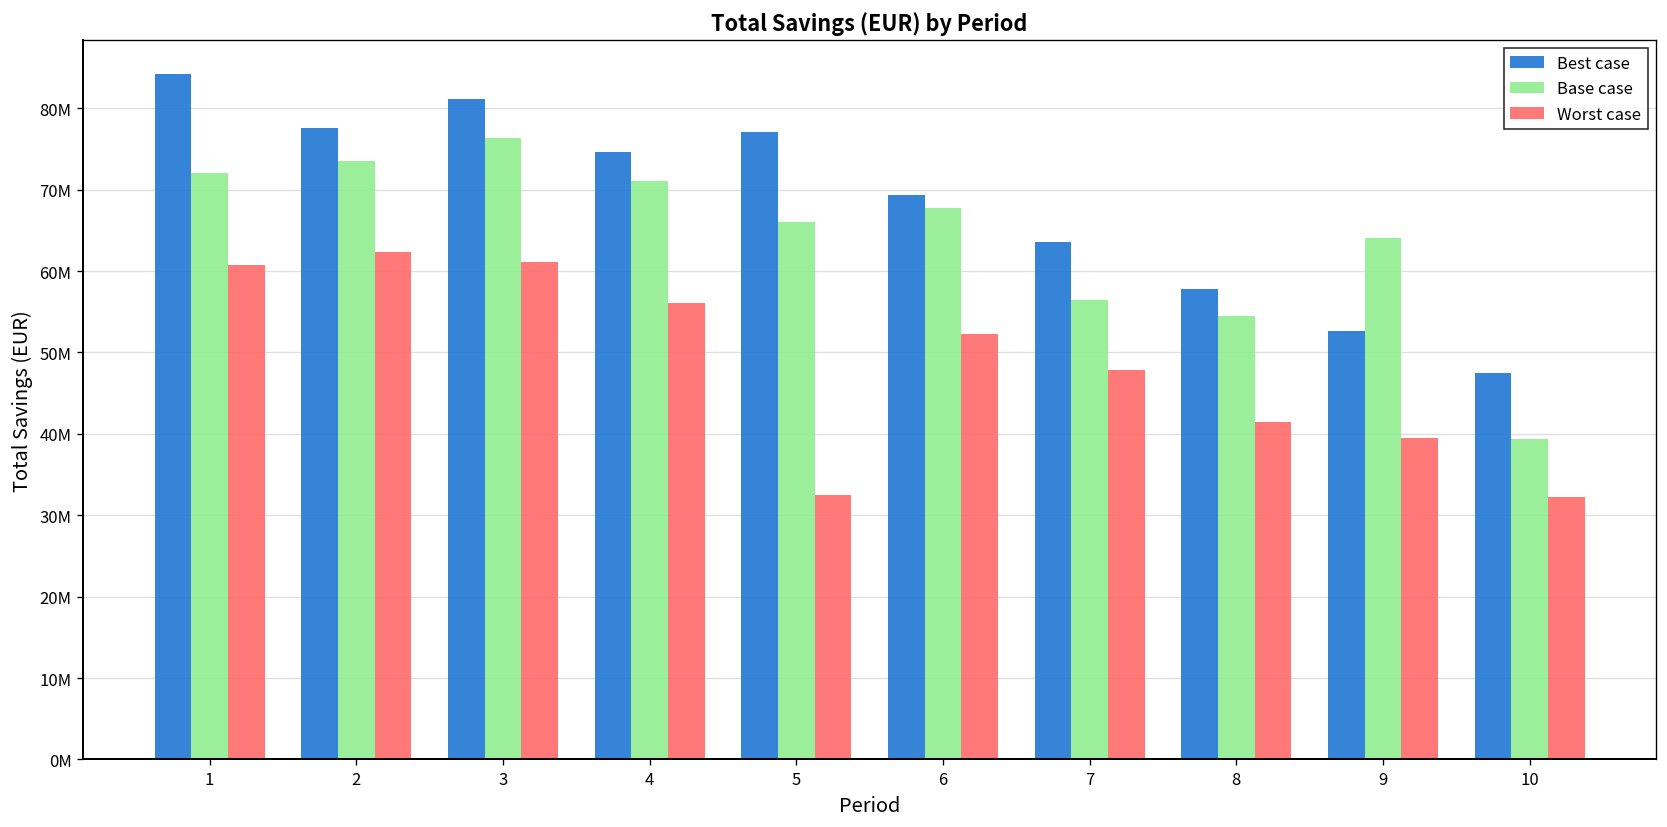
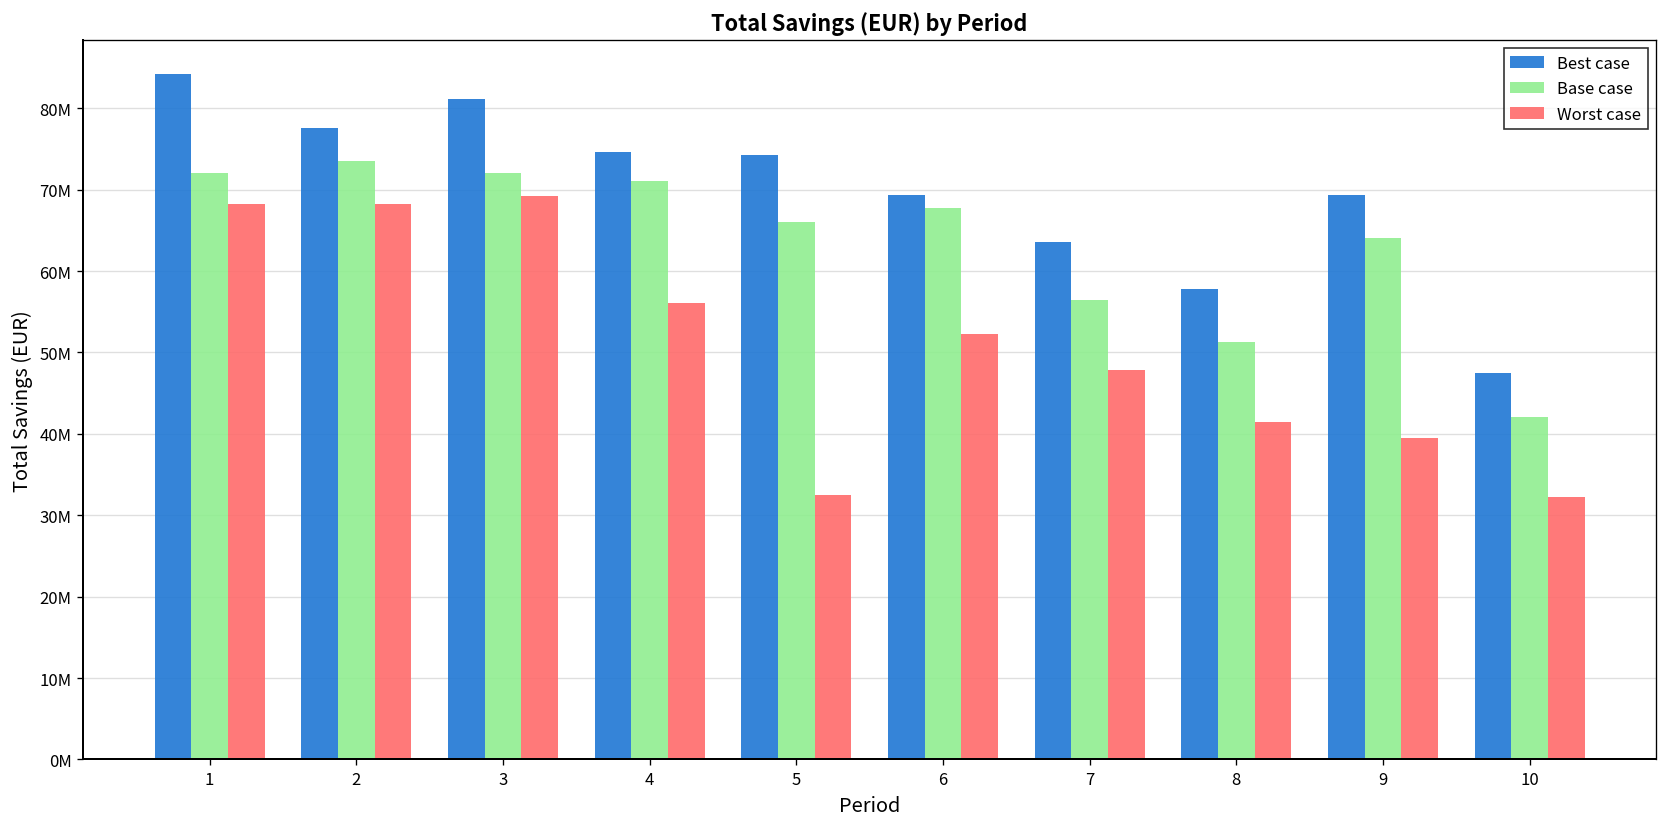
Worst case, 1: 61000000 -> 68000000
Worst case, 2: 62000000 -> 68000000
Base case, 3: 76000000 -> 72000000
Worst case, 3: 61000000 -> 69000000
Best case, 5: 77000000 -> 74000000
Base case, 8: 55000000 -> 51000000
Best case, 9: 53000000 -> 69000000
Base case, 10: 39000000 -> 42000000
